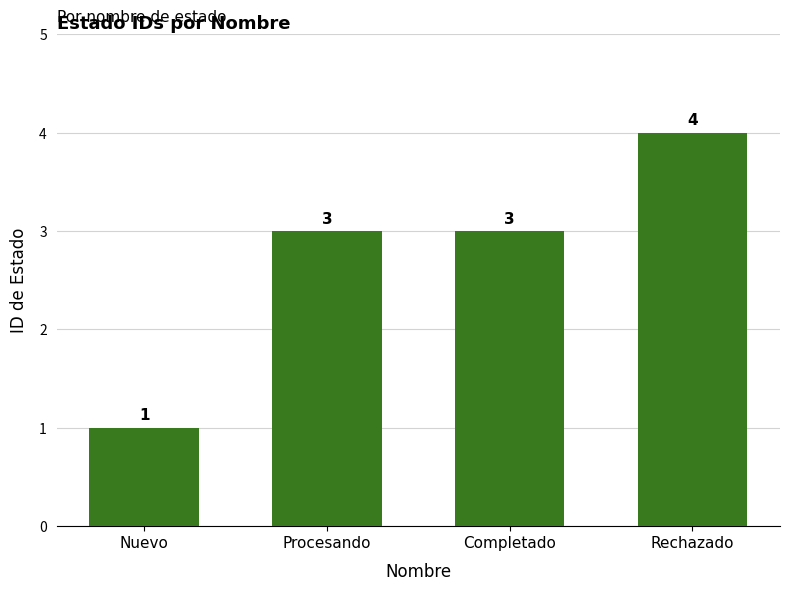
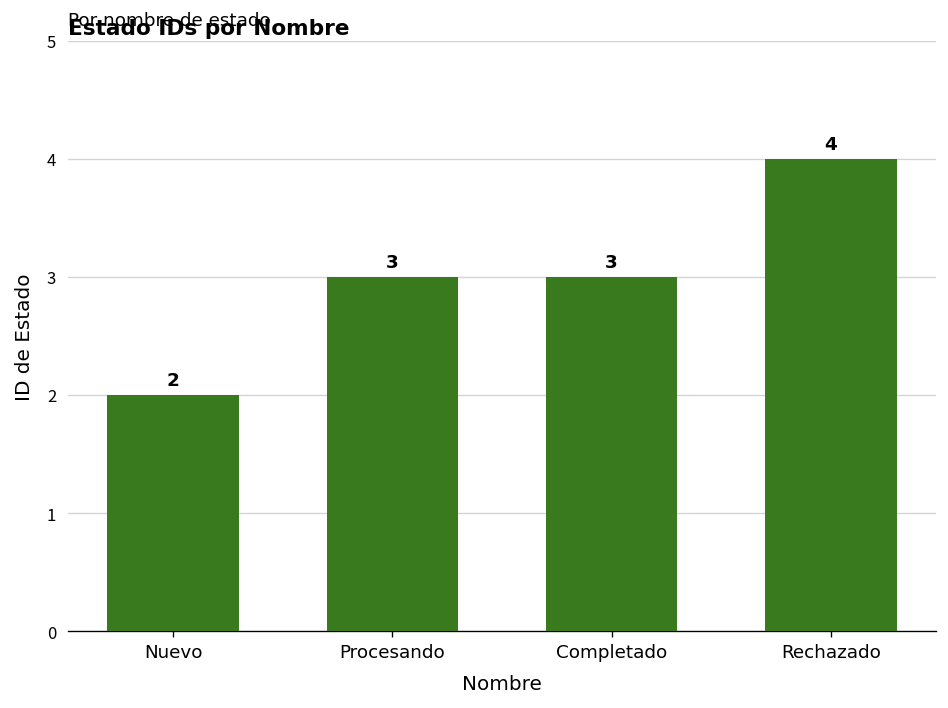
Nuevo: 1 -> 2
